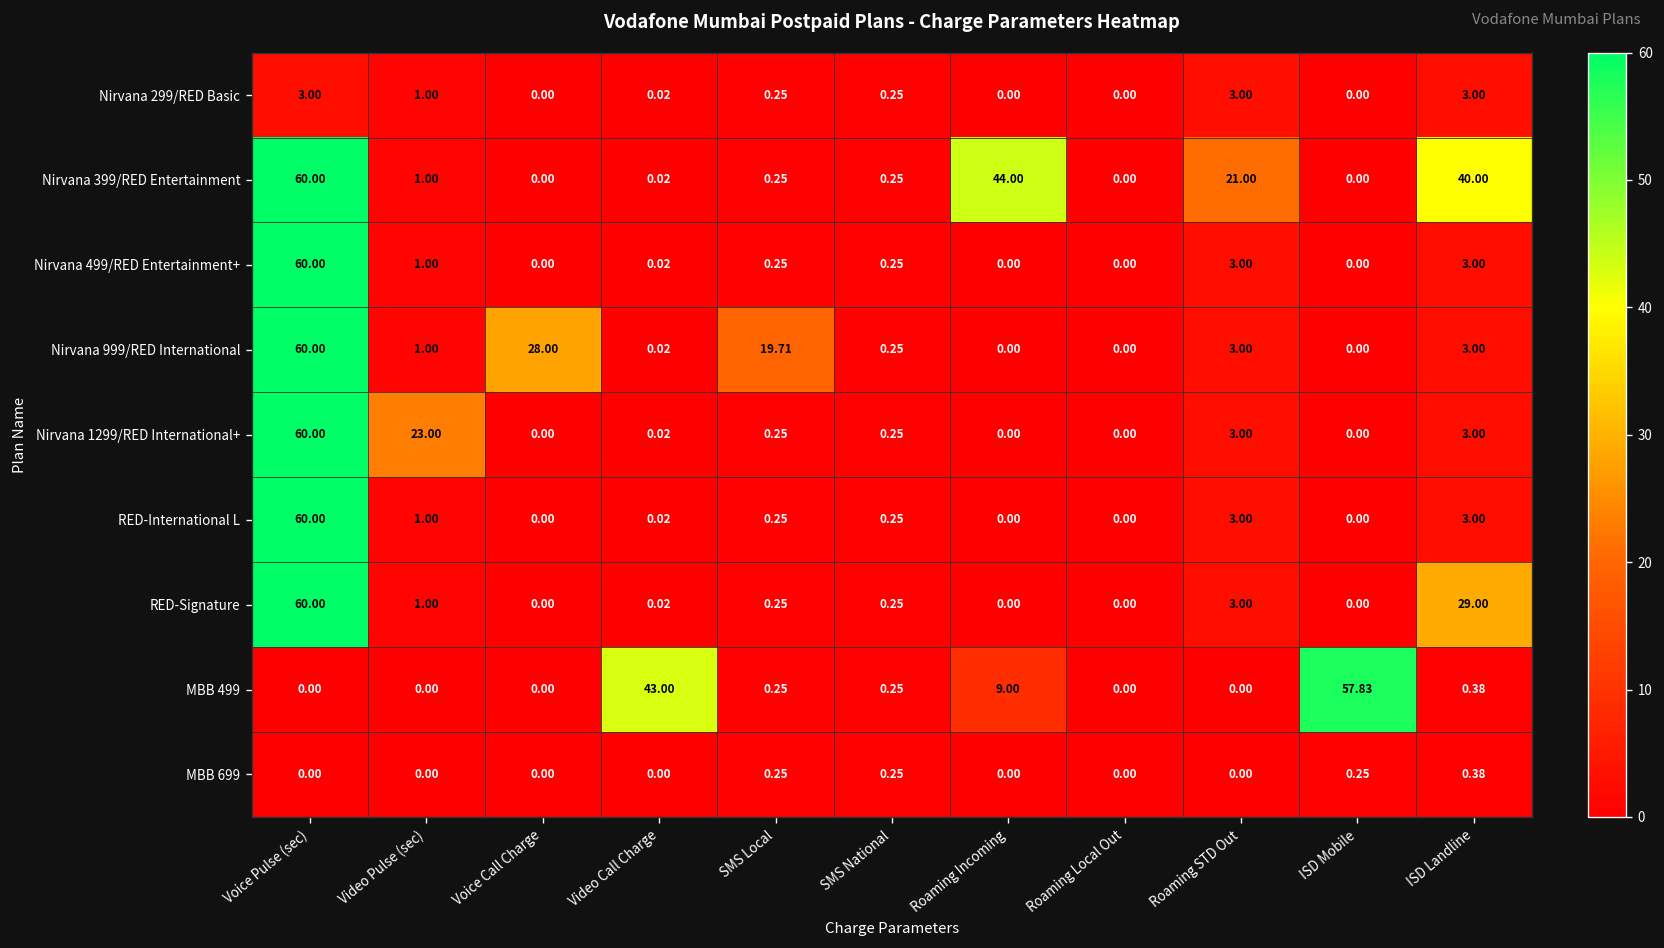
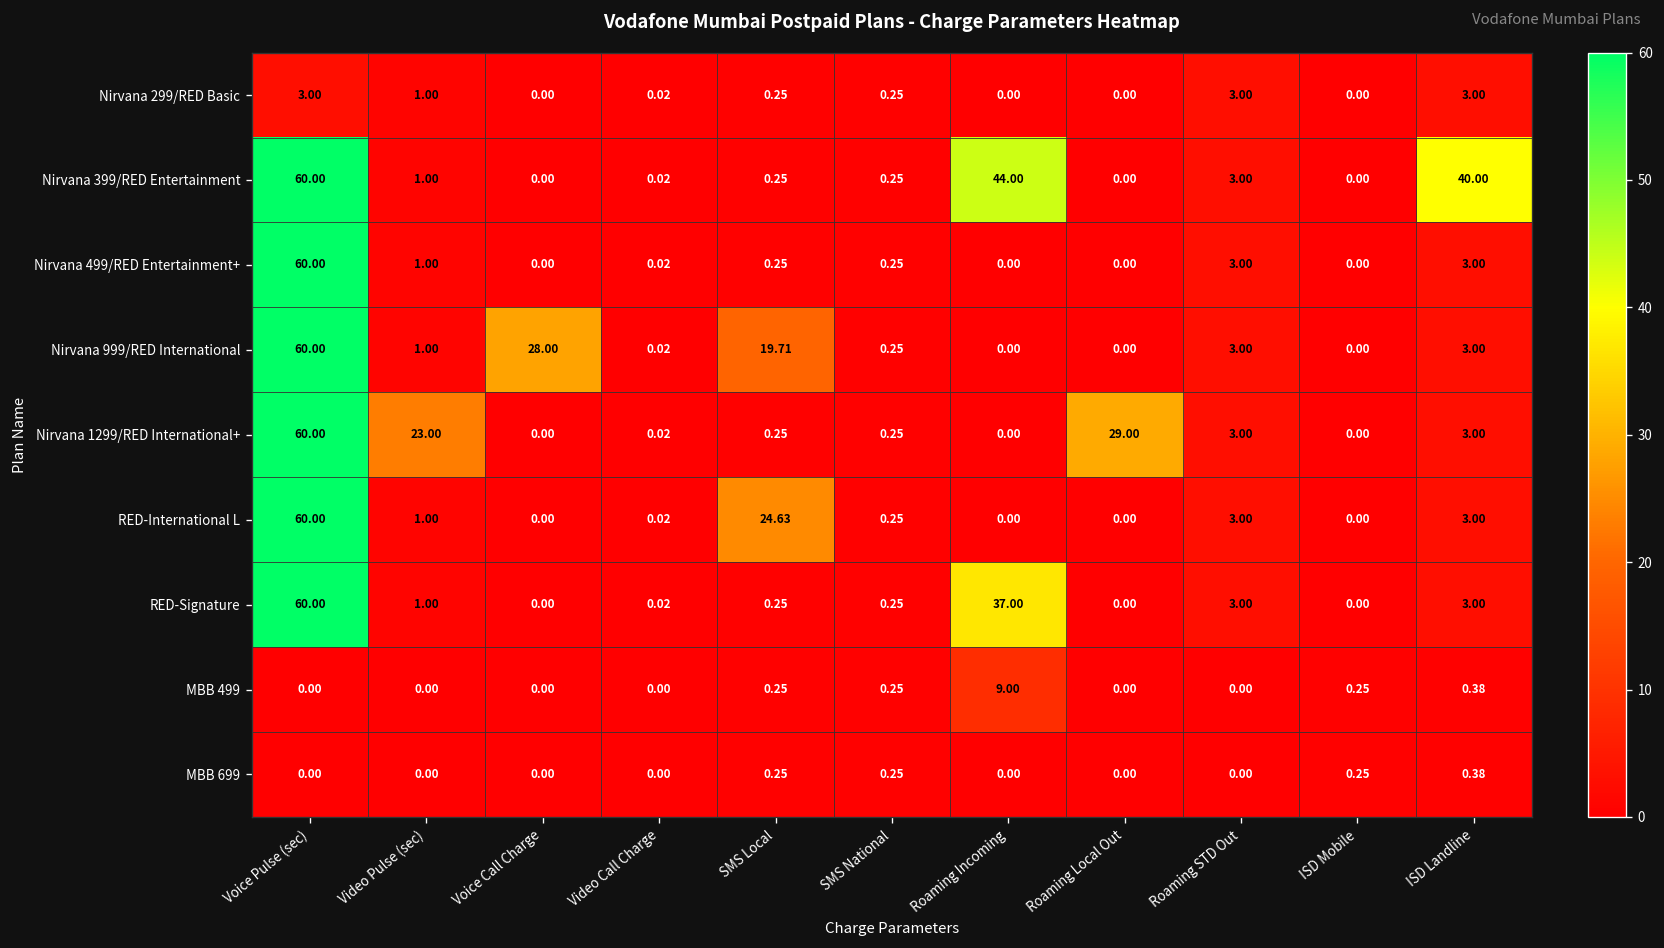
Nirvana 399/RED Entertainment, Roaming STD Out: 21.00 -> 3.00
Nirvana 1299/RED International+, Roaming Local Out: 0.00 -> 29.00
RED-International L, SMS Local: 0.25 -> 24.63
RED-Signature, Roaming Incoming: 0.00 -> 37.00
RED-Signature, ISD Landline: 29.00 -> 3.00
MBB 499, Video Call Charge: 43.00 -> 0.00
MBB 499, ISD Mobile: 57.83 -> 0.25
